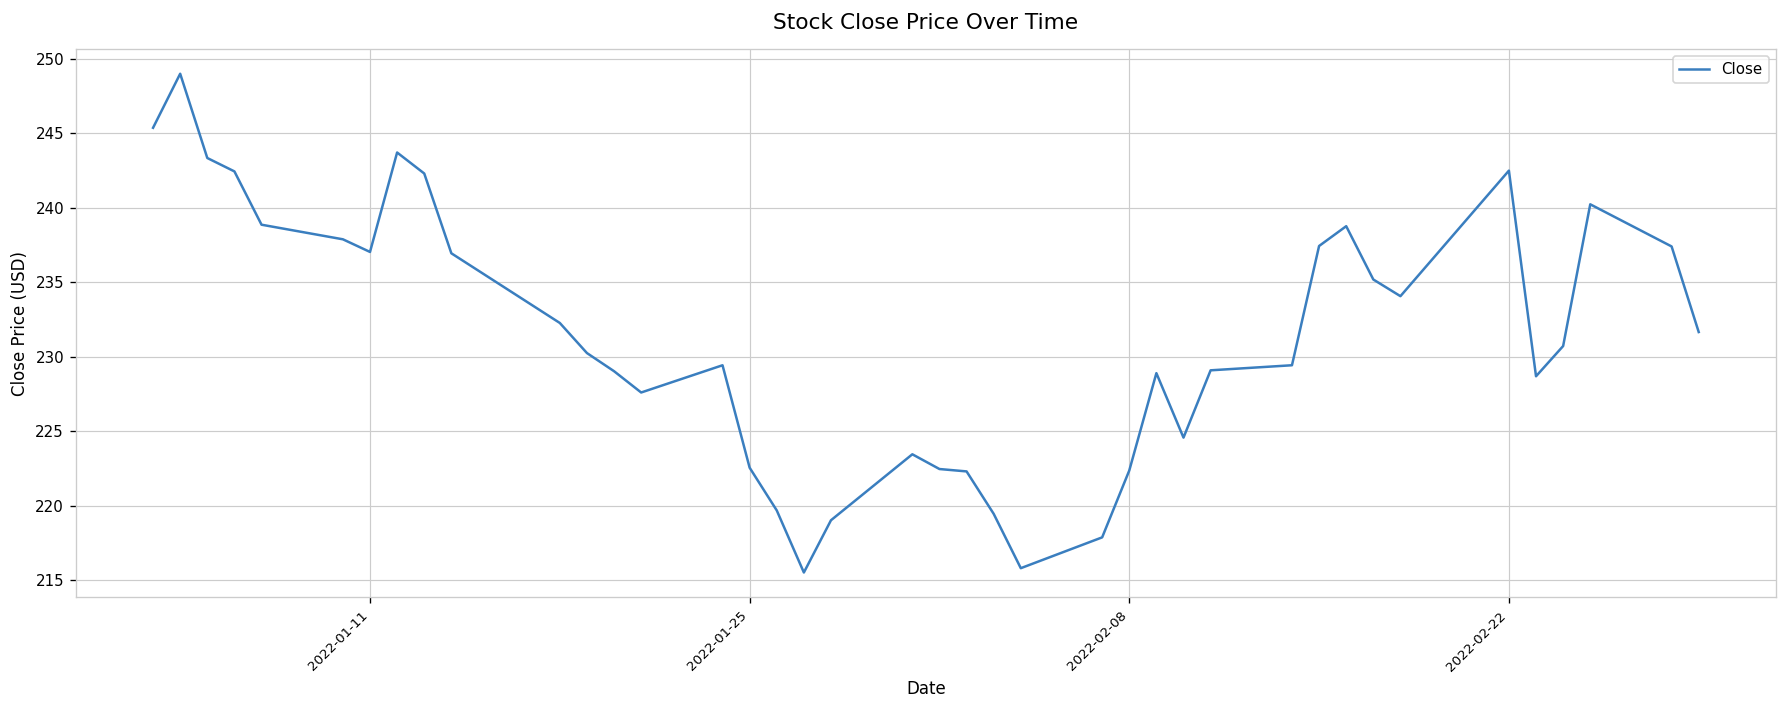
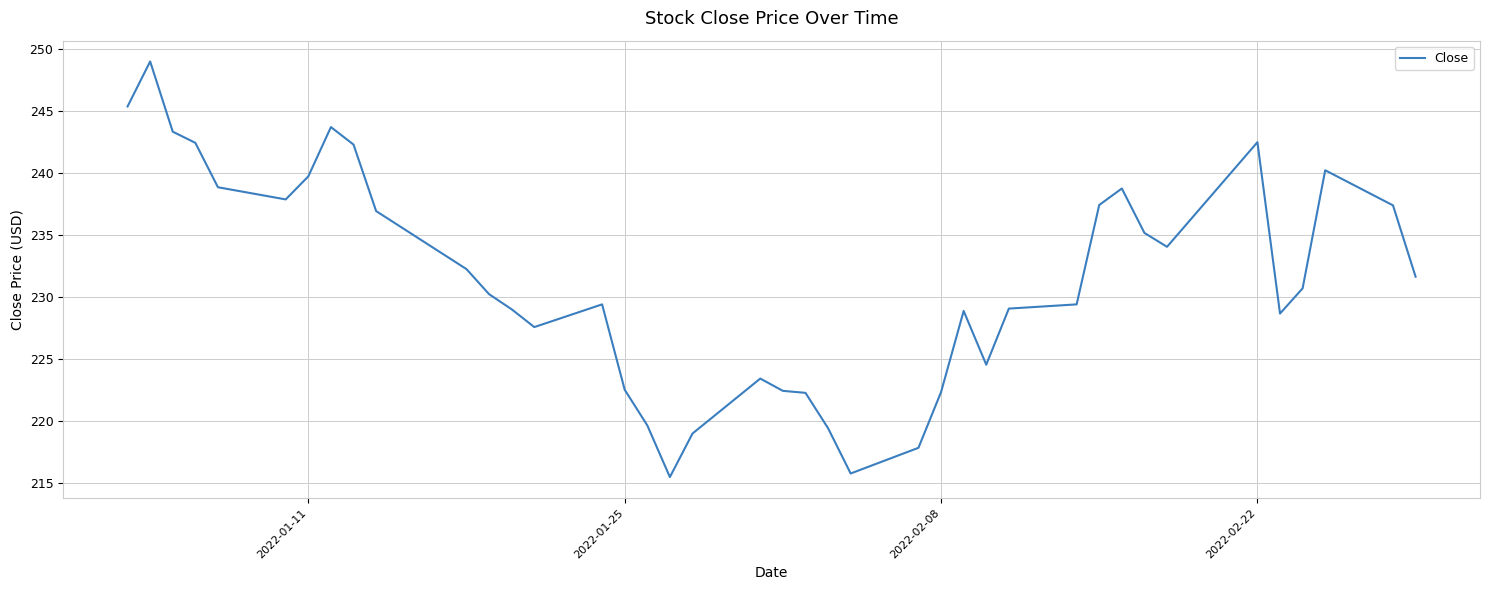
2022-01-11: 237.0 -> 239.7
